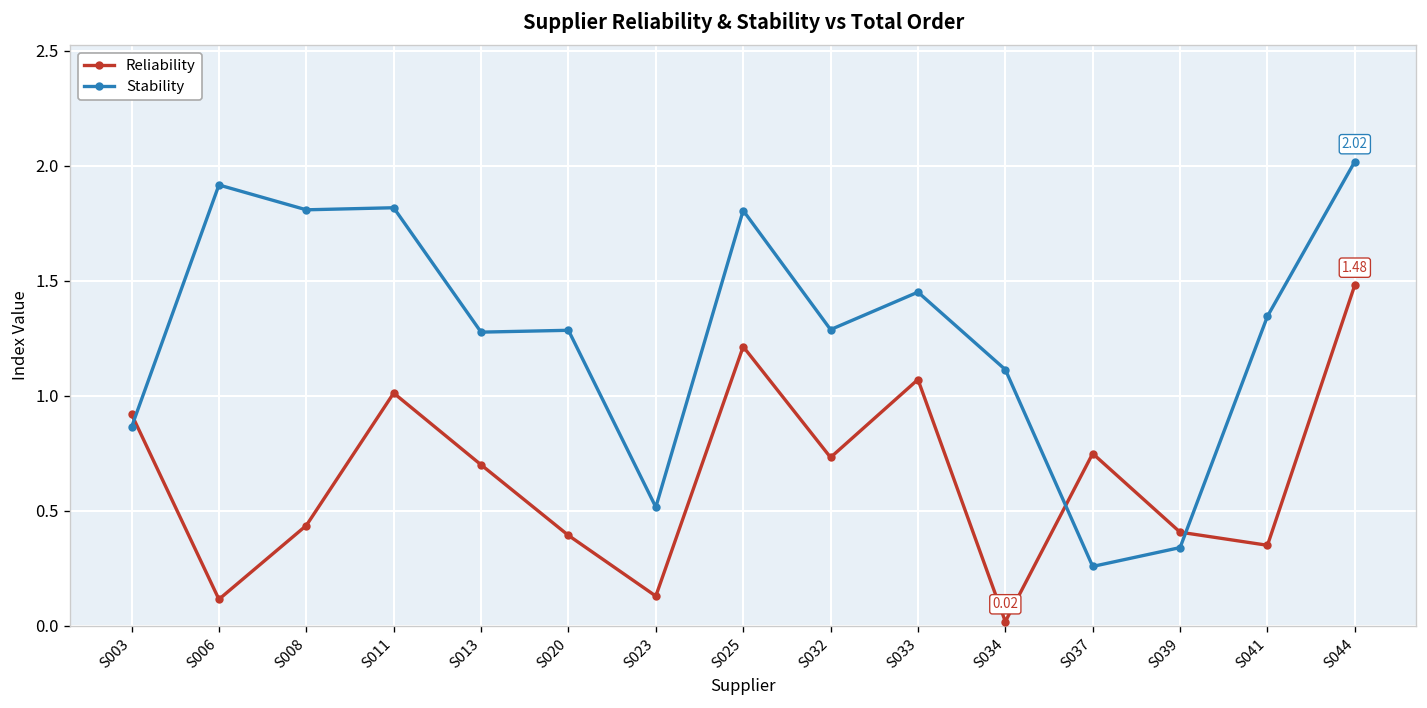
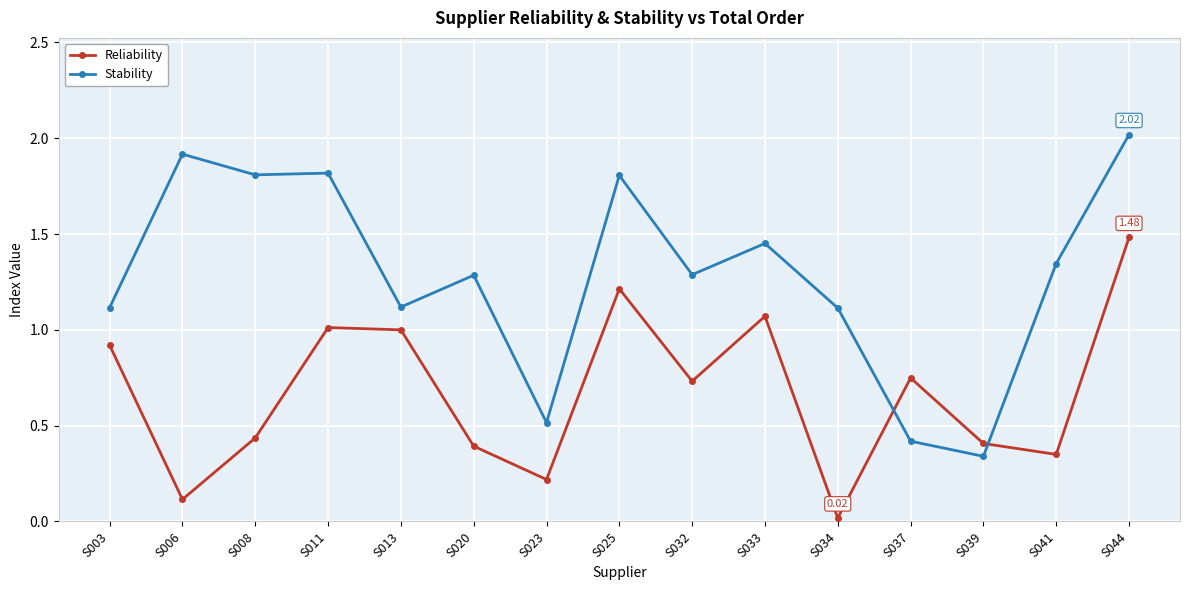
Stability, S003: 0.86 -> 1.12
Reliability, S013: 0.7 -> 1.0
Stability, S013: 1.28 -> 1.12
Reliability, S023: 0.13 -> 0.22
Stability, S037: 0.26 -> 0.42
